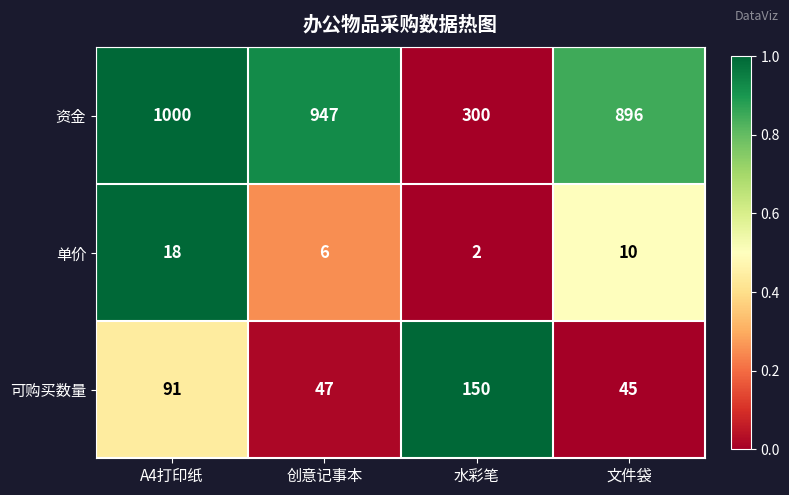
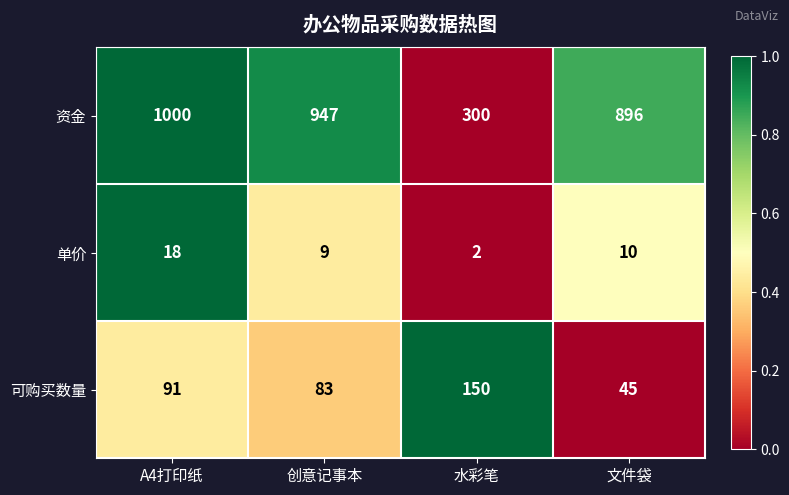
单价, 创意记事本: 6 -> 9
可购买数量, 创意记事本: 47 -> 83
